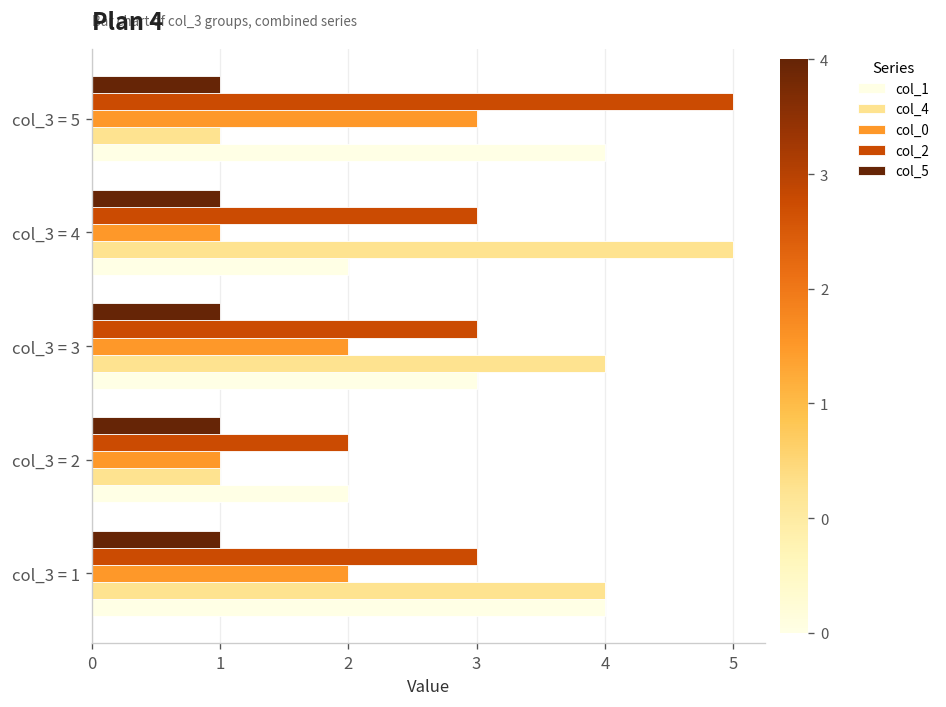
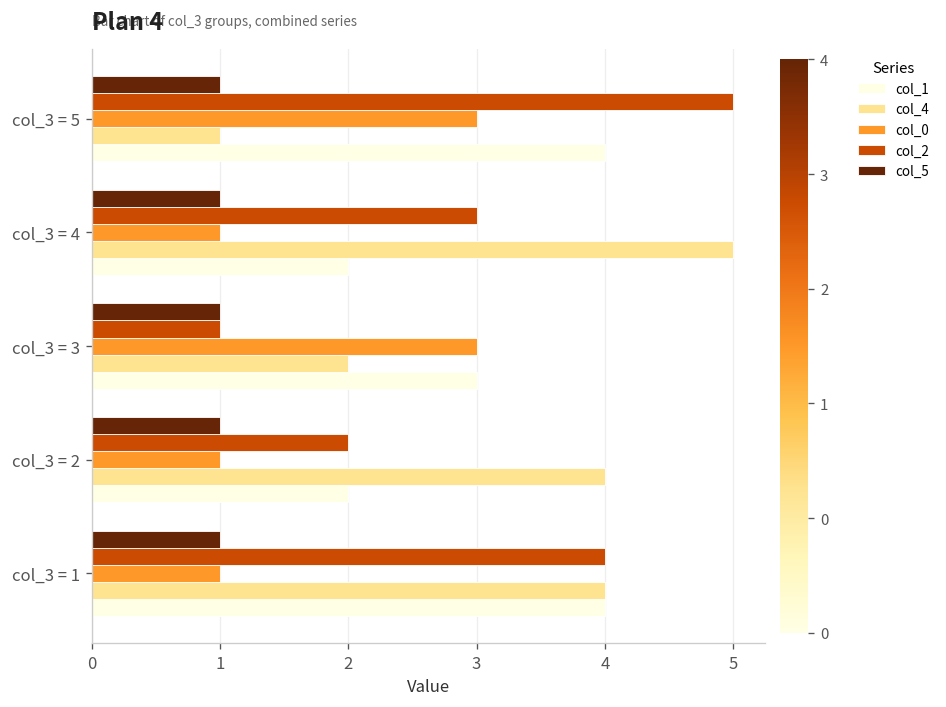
col_2, col_3 = 3: 3 -> 1
col_0, col_3 = 3: 2 -> 3
col_4, col_3 = 3: 4 -> 2
col_4, col_3 = 2: 1 -> 4
col_2, col_3 = 1: 3 -> 4
col_0, col_3 = 1: 2 -> 1
